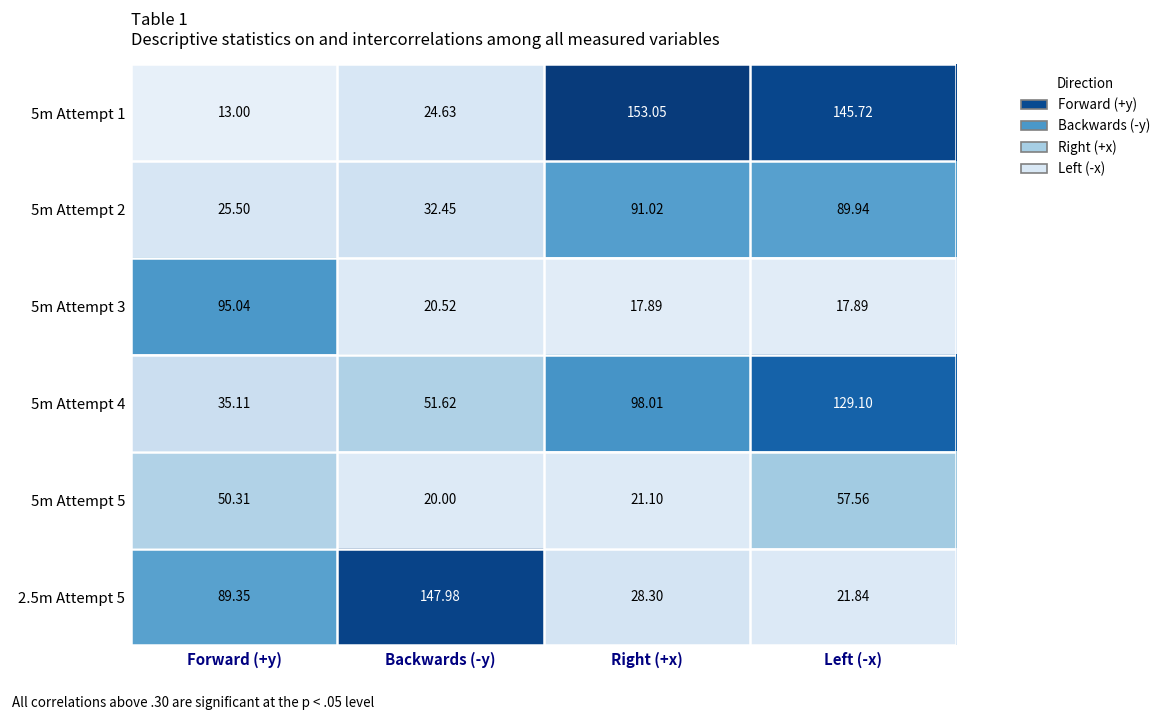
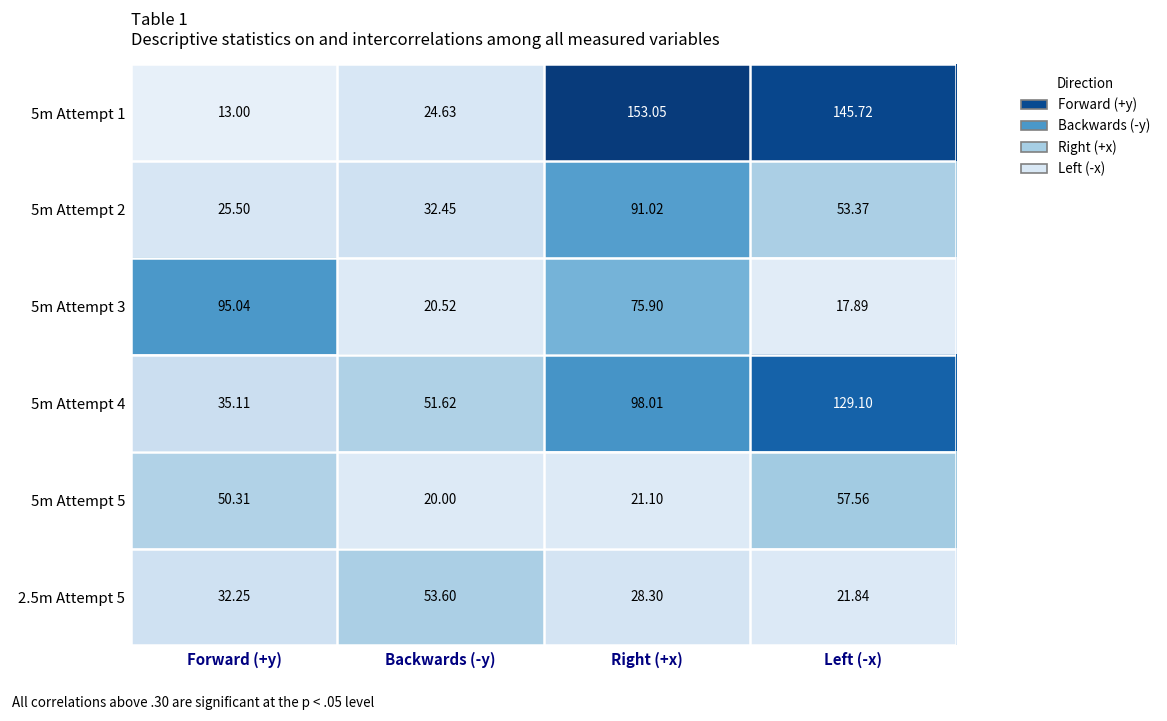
5m Attempt 2, Left (-x): 89.94 -> 53.37
5m Attempt 3, Right (+x): 17.89 -> 75.90
2.5m Attempt 5, Forward (+y): 89.35 -> 32.25
2.5m Attempt 5, Backwards (-y): 147.98 -> 53.60
